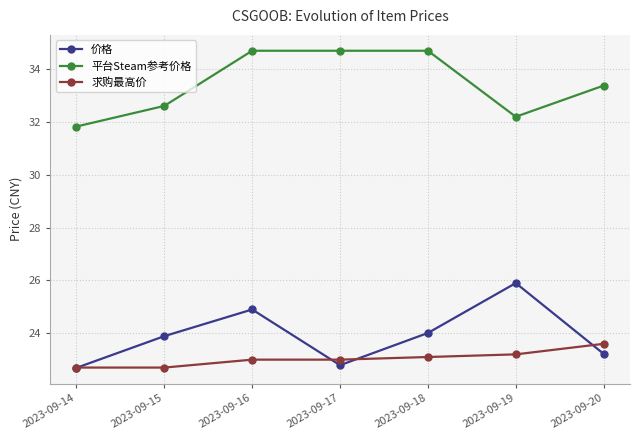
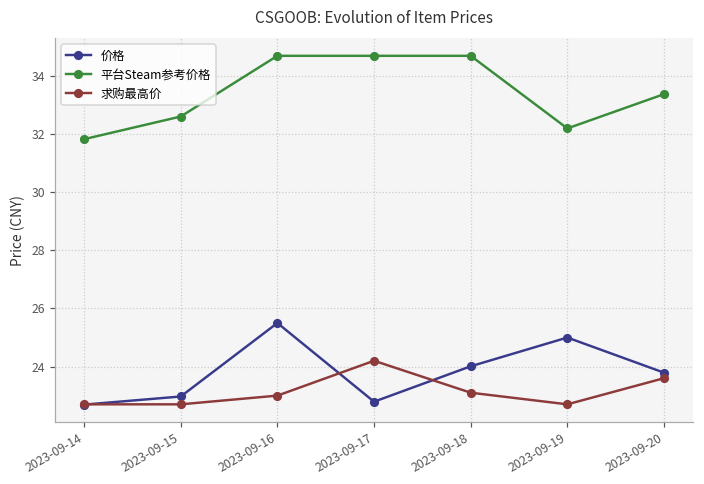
价格, 2023-09-15: 23.9 -> 23.0
价格, 2023-09-16: 24.9 -> 25.5
求购最高价, 2023-09-17: 23.0 -> 24.2
价格, 2023-09-19: 25.9 -> 25.0
求购最高价, 2023-09-19: 23.2 -> 22.7
价格, 2023-09-20: 23.2 -> 23.8
